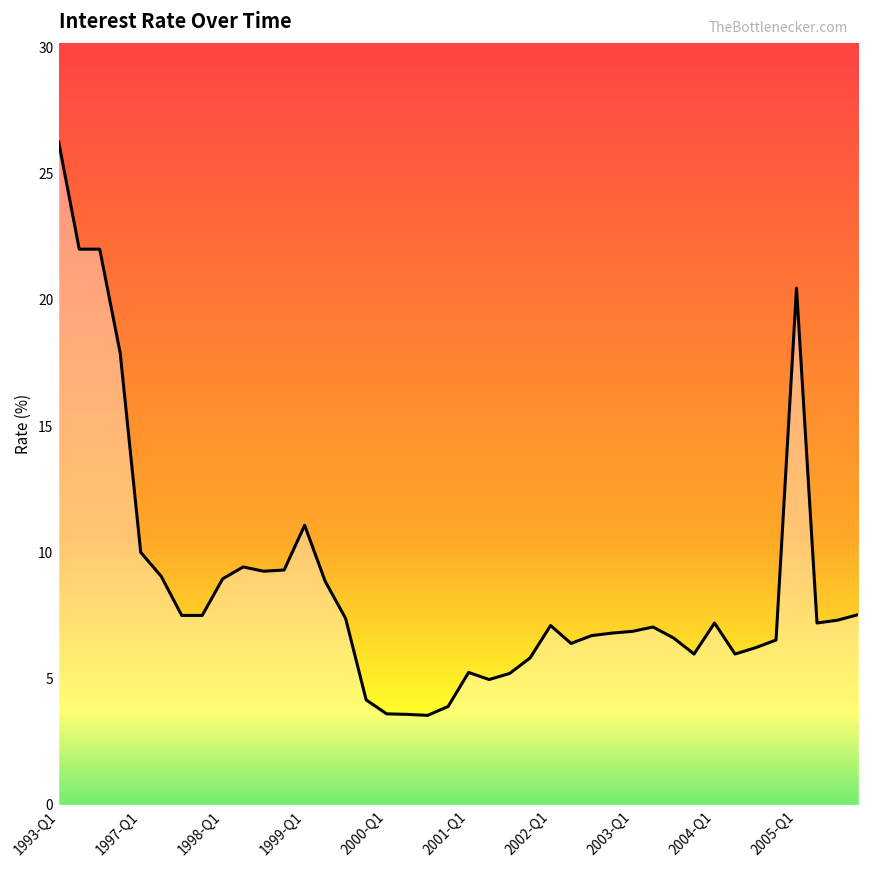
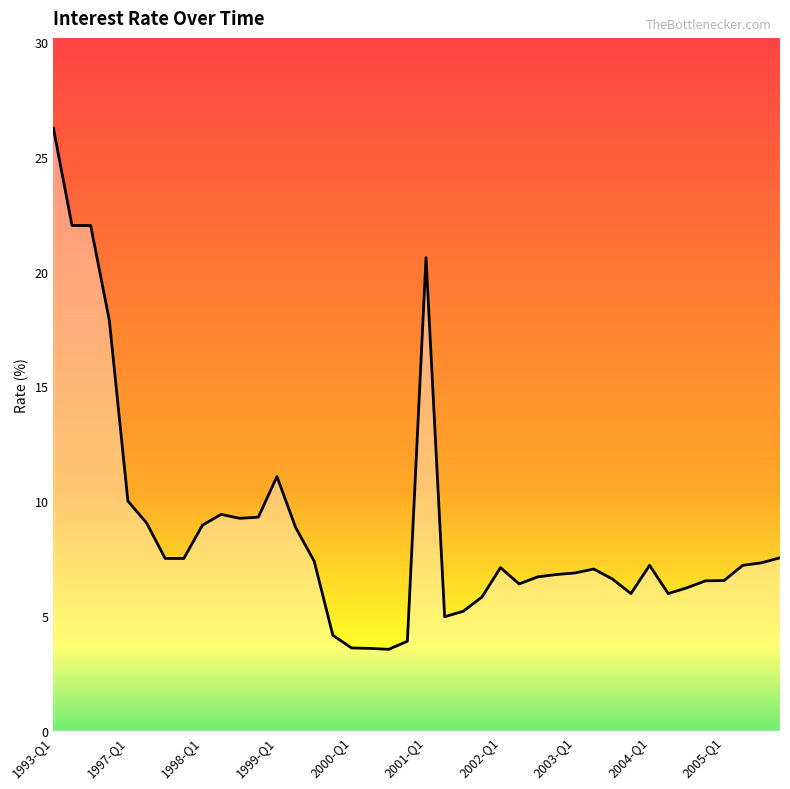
2001-Q1: 5.2 -> 20.6
2005-Q1: 20.5 -> 6.5
